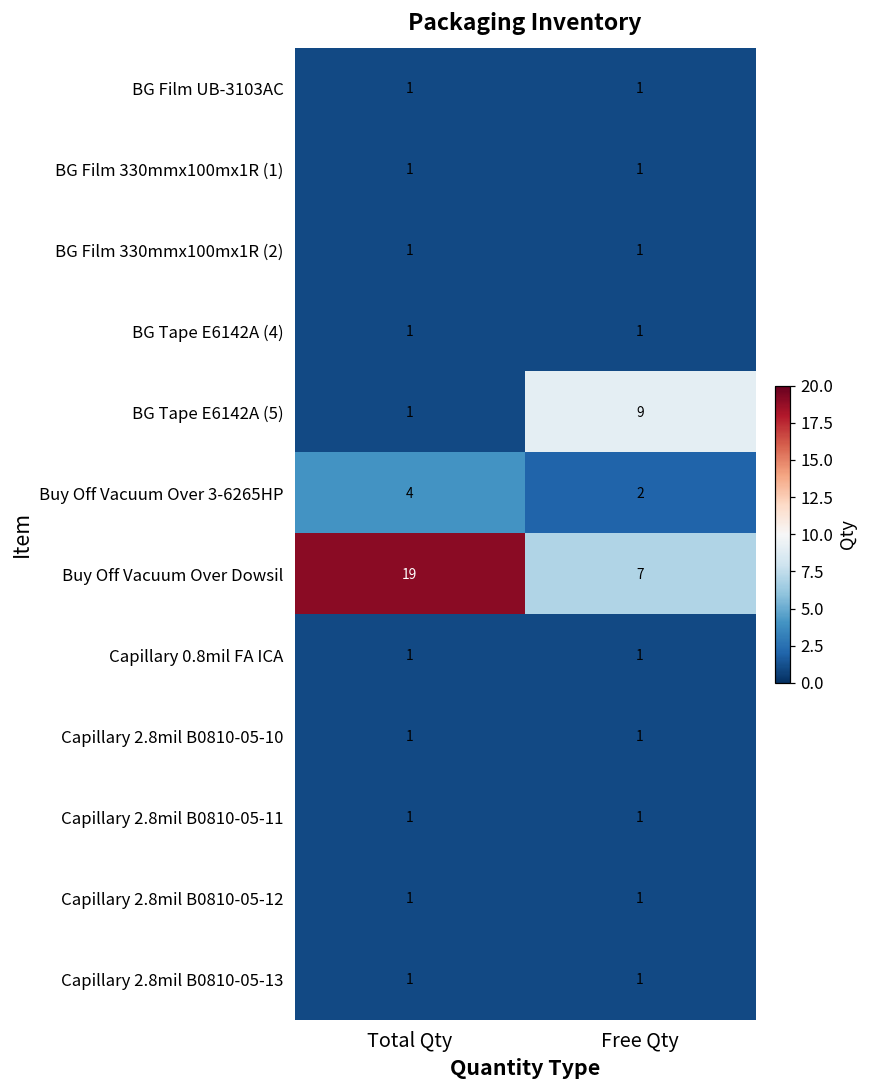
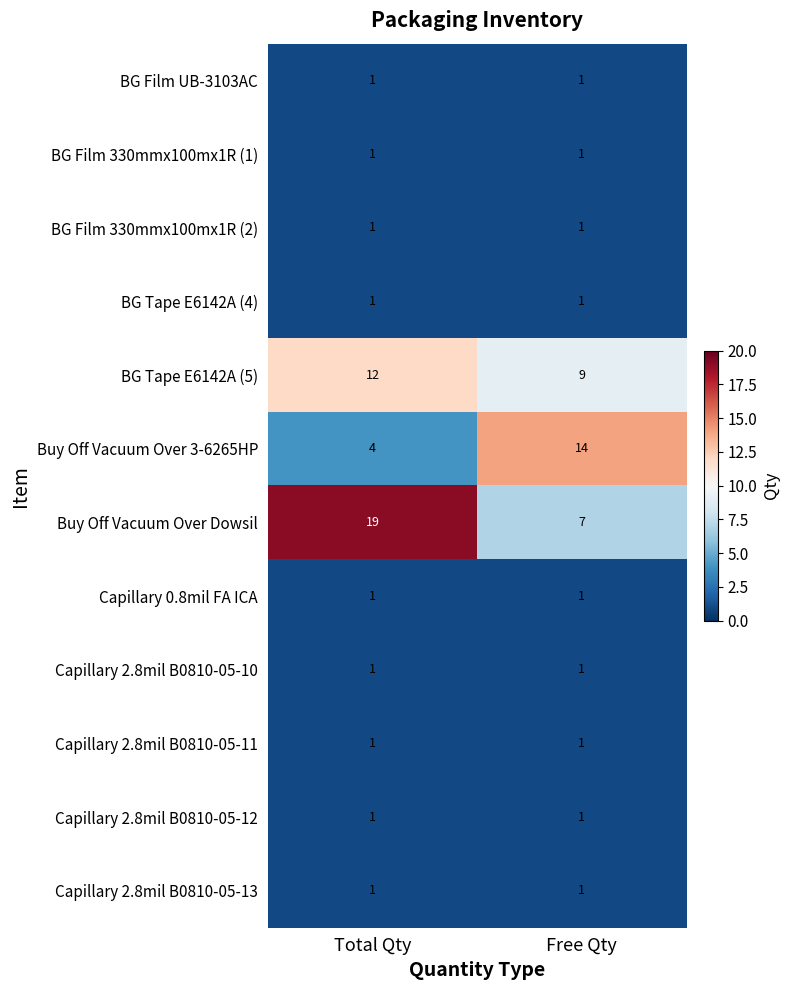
BG Tape E6142A (5), Total Qty: 1 -> 12
Buy Off Vacuum Over 3-6265HP, Free Qty: 2 -> 14
